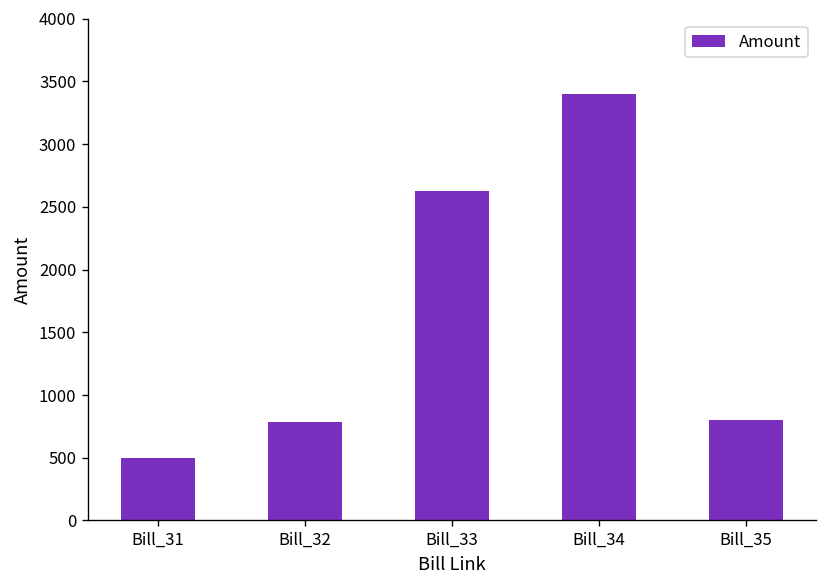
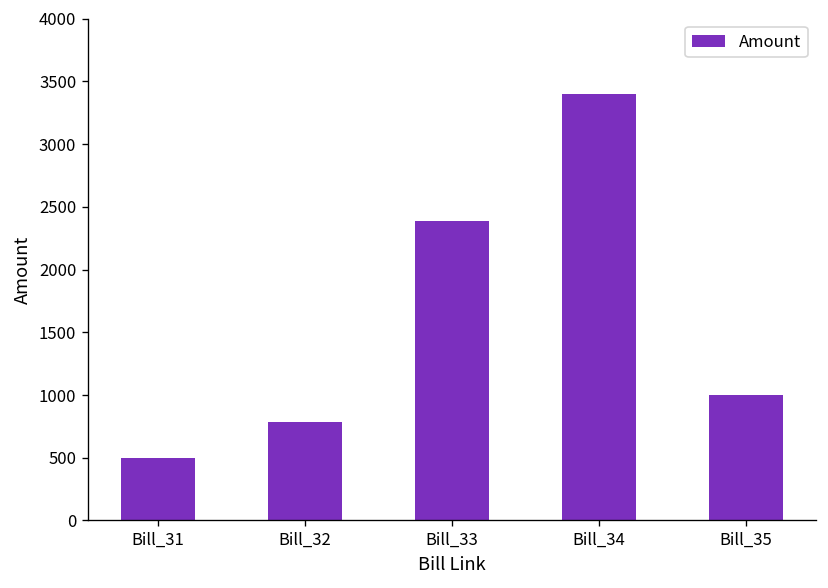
Bill_33: 2620 -> 2390
Bill_35: 800 -> 1000
